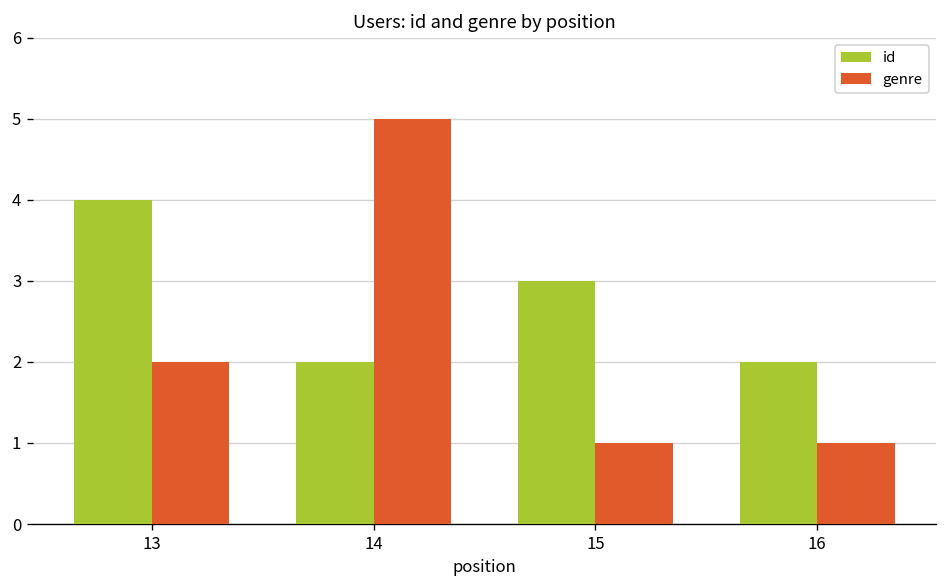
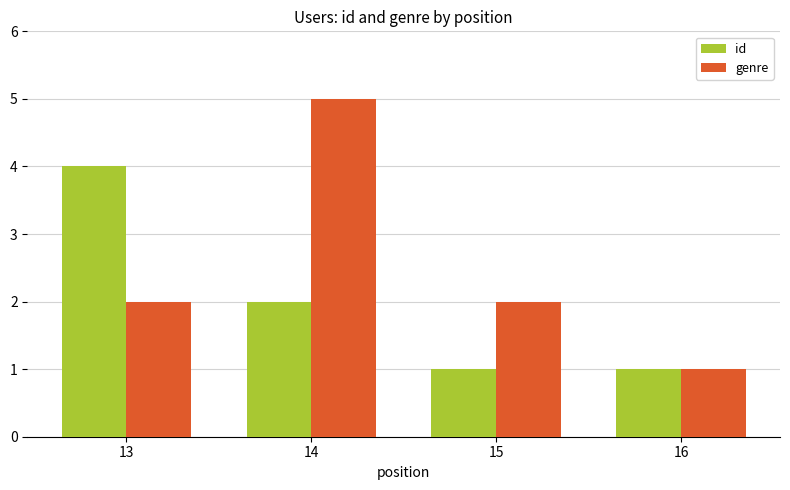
id, 15: 3 -> 1
genre, 15: 1 -> 2
id, 16: 2 -> 1
